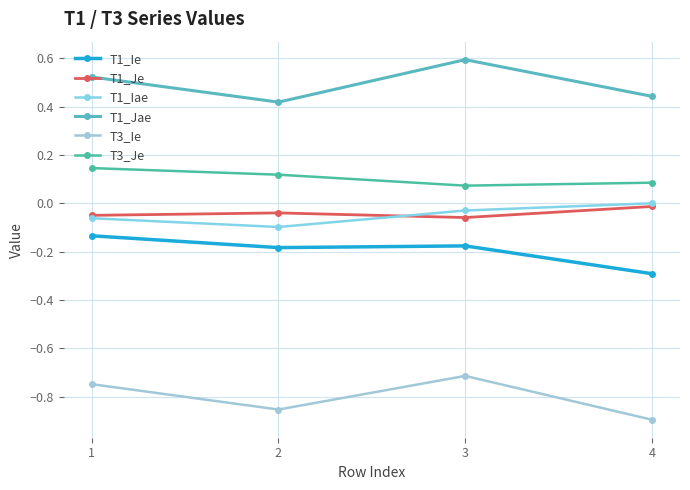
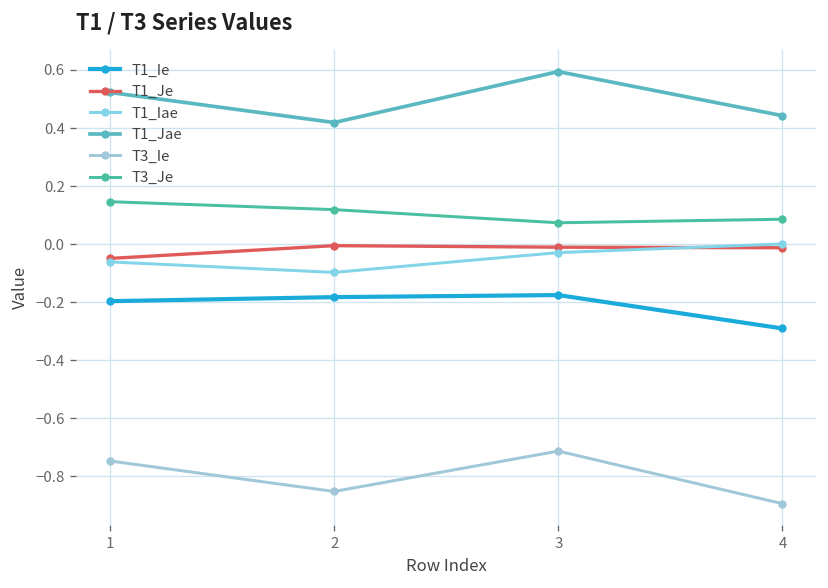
T1_Ie, 1: -0.13 -> -0.20
T1_Je, 2: -0.04 -> -0.01
T1_Je, 3: -0.06 -> -0.01
